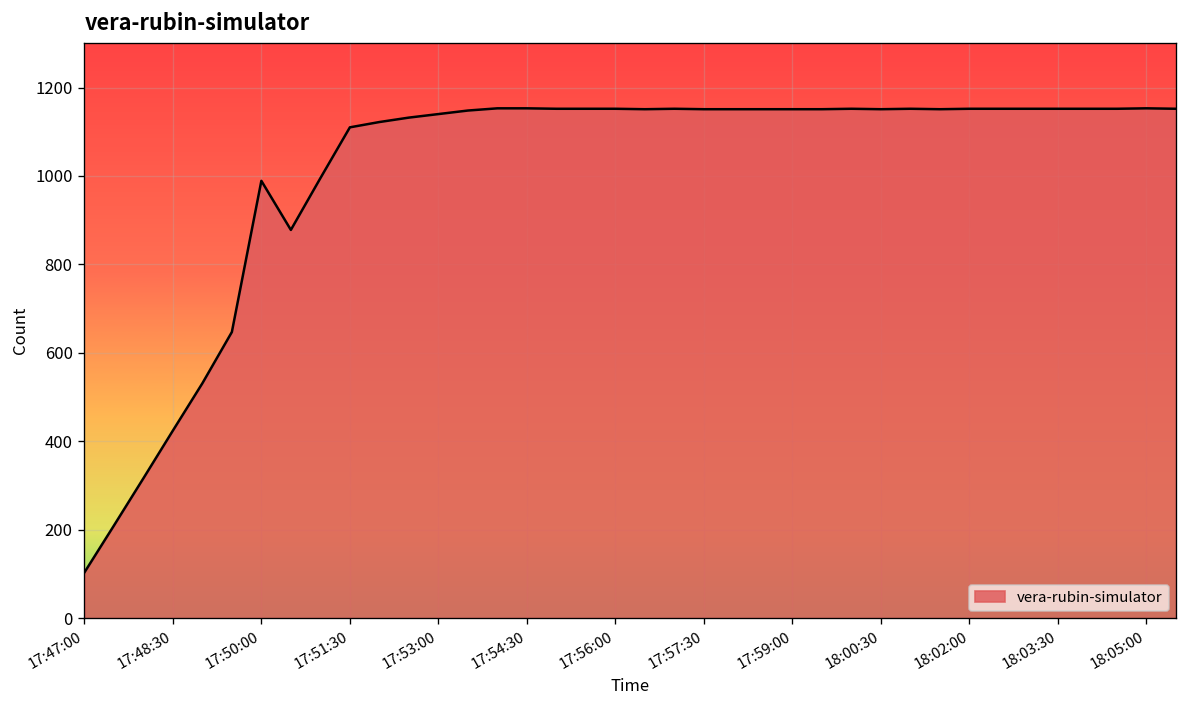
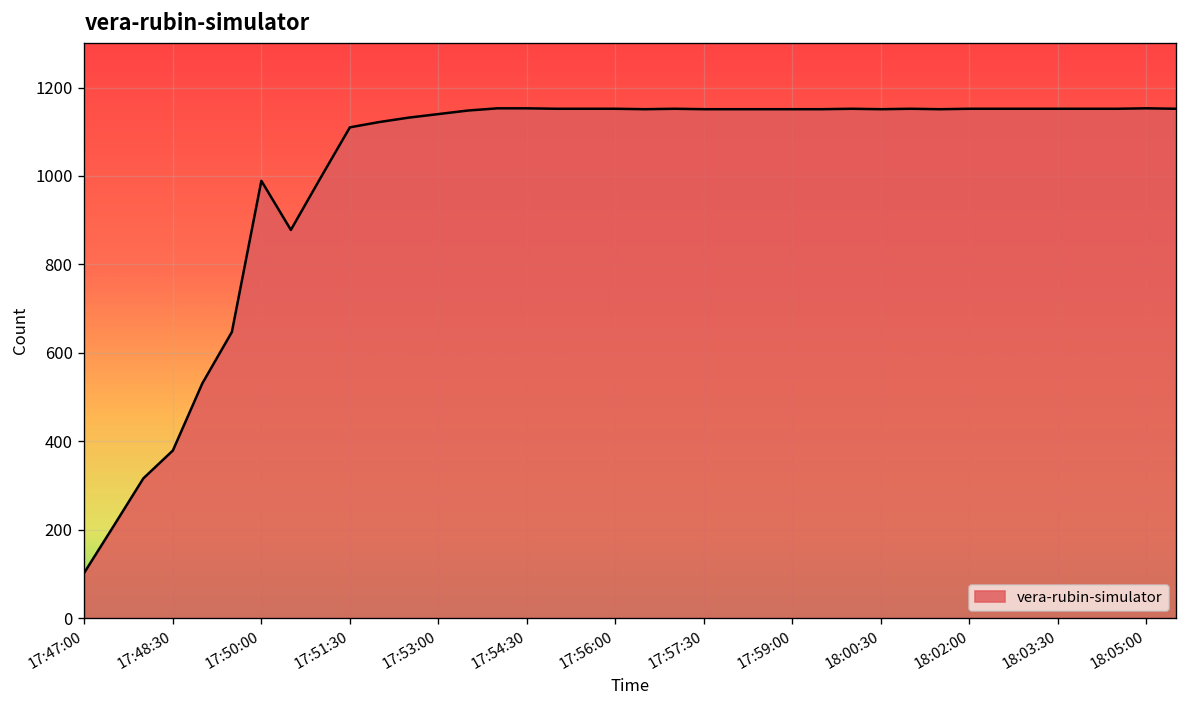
17:48:30: 420 -> 380
